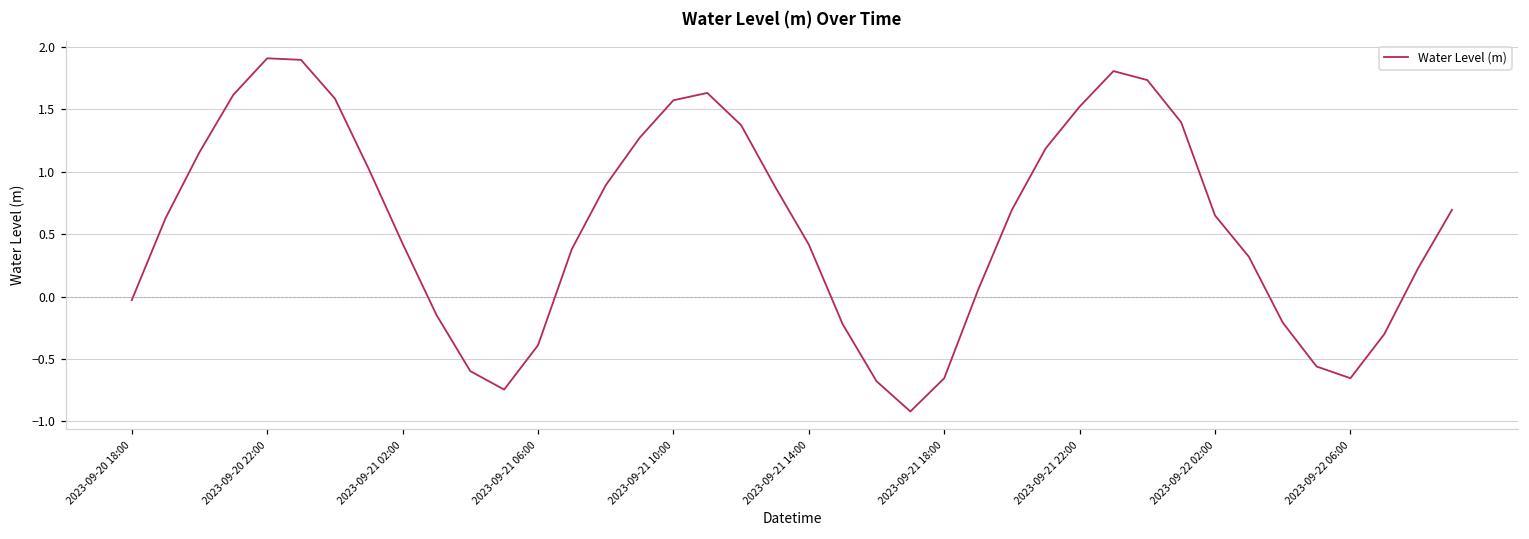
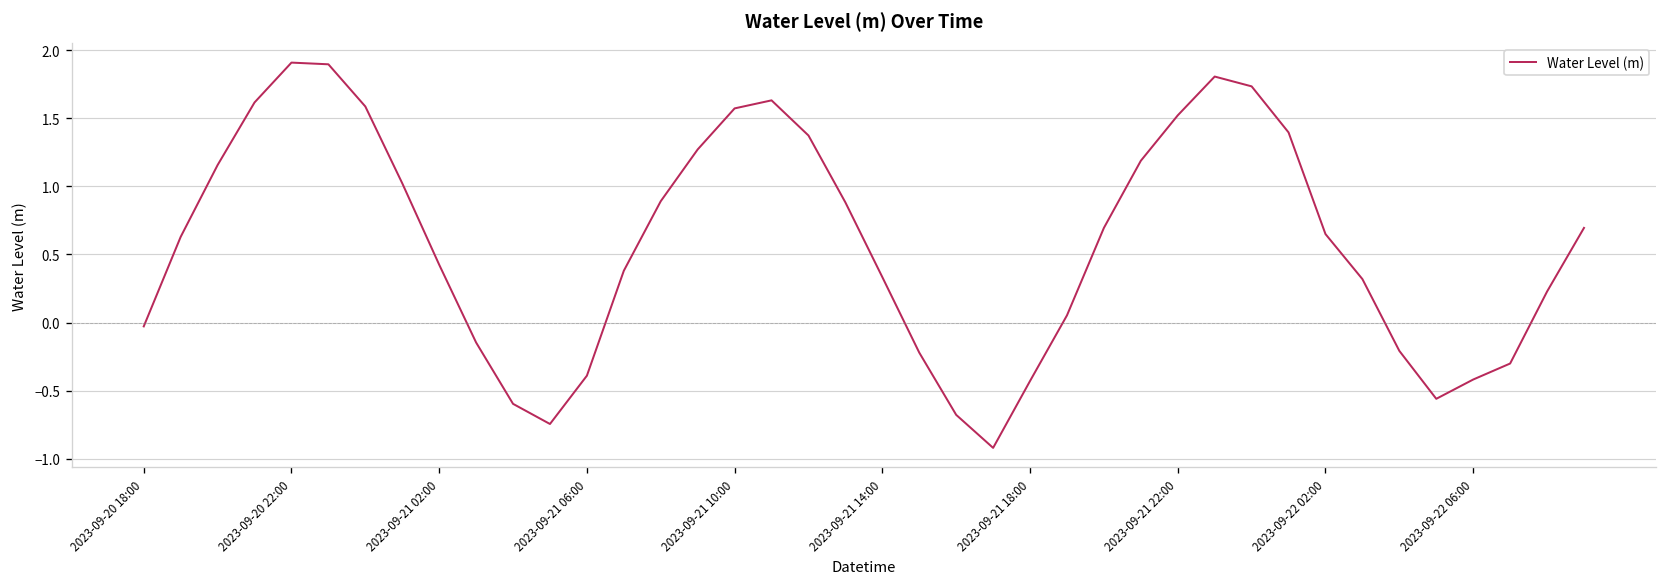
2023-09-21 14:00: 0.42 -> 0.33
2023-09-21 18:00: -0.65 -> -0.43
2023-09-22 06:00: -0.65 -> -0.42
